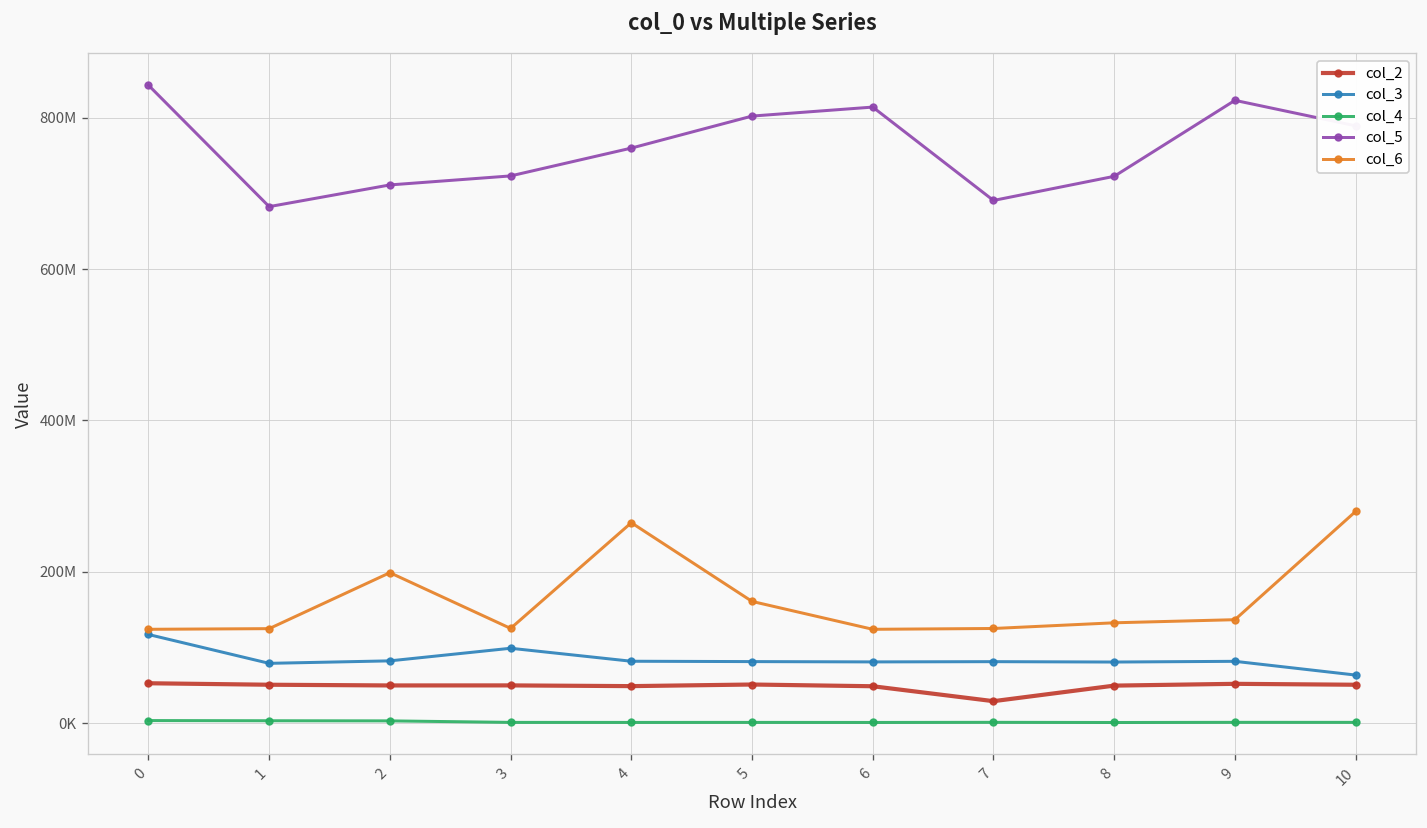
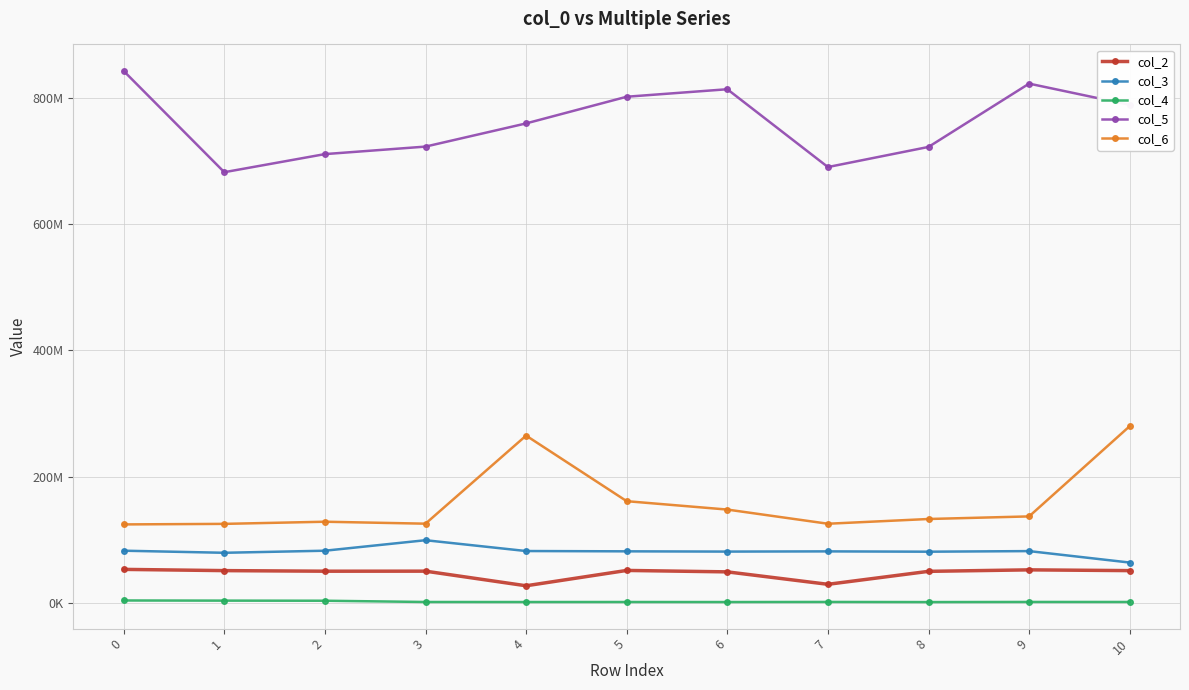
col_3, 0: 120000000 -> 80000000
col_6, 2: 200000000 -> 130000000
col_2, 4: 50000000 -> 30000000
col_6, 6: 120000000 -> 150000000
